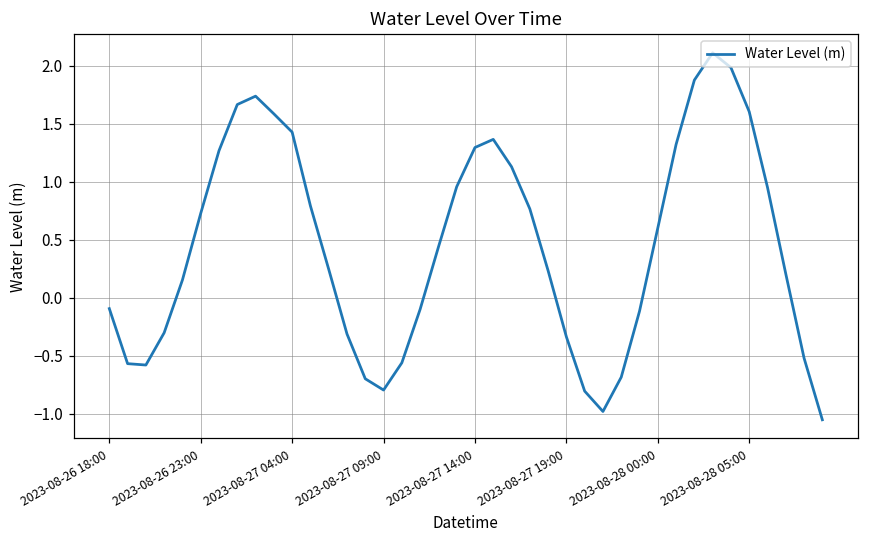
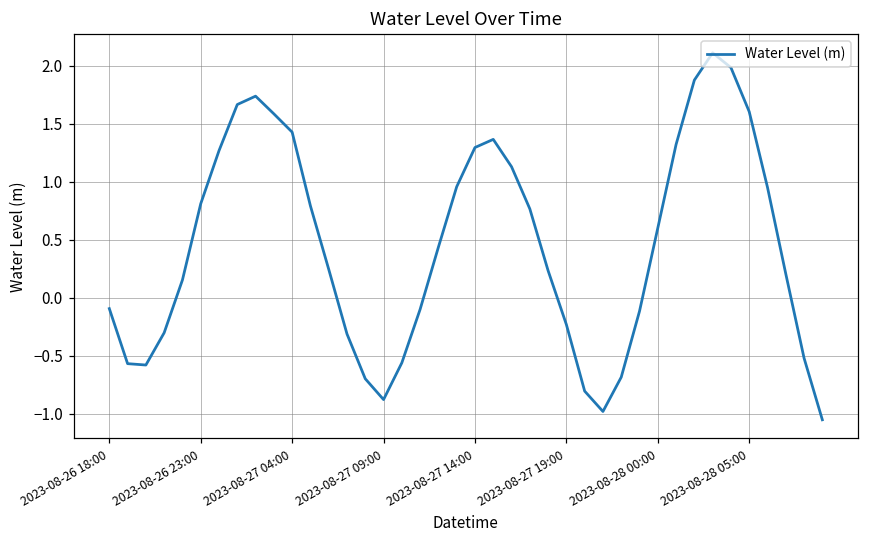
2023-08-26 23:00: 0.73 -> 0.81
2023-08-27 09:00: -0.79 -> -0.88
2023-08-27 19:00: -0.34 -> -0.23
